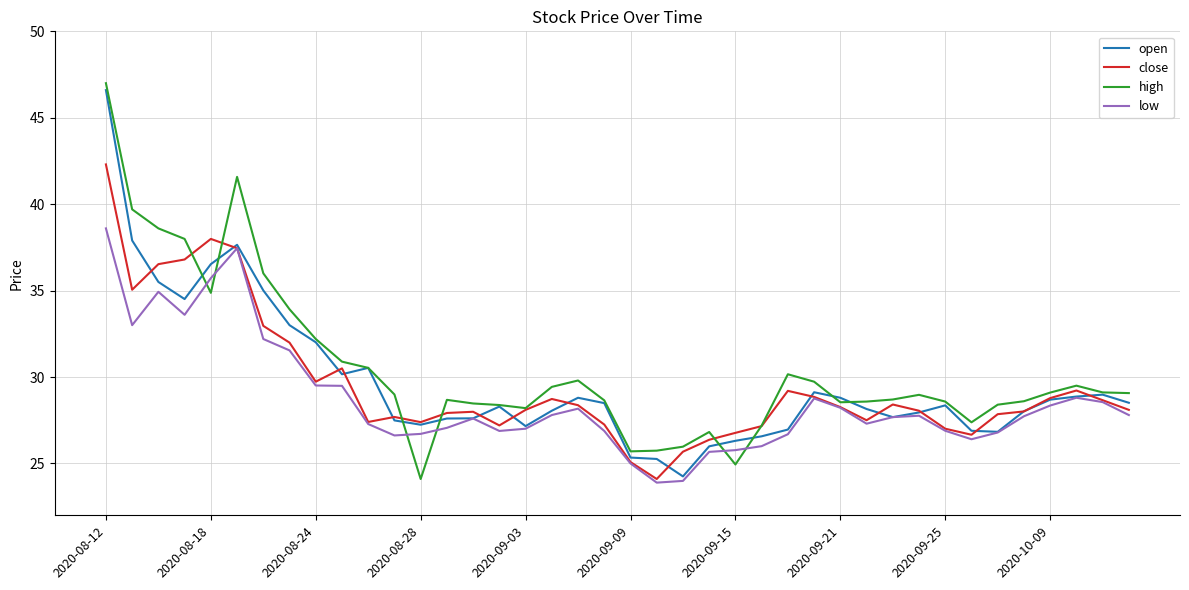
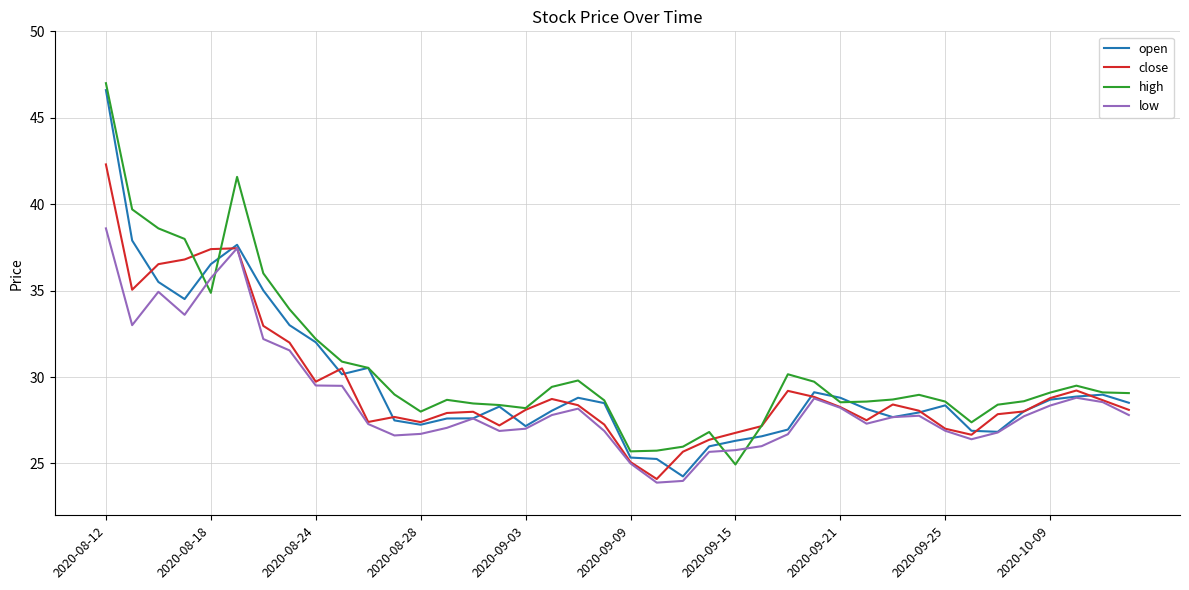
close, 2020-08-18: 38.0 -> 37.4
high, 2020-08-28: 24.1 -> 28.0
